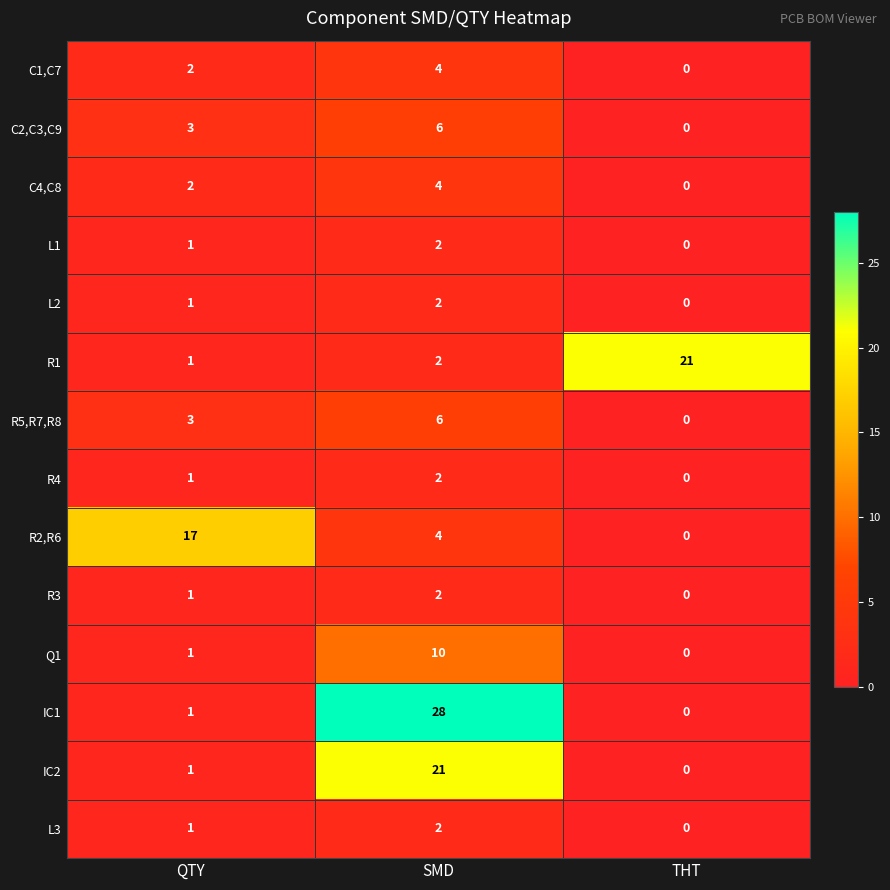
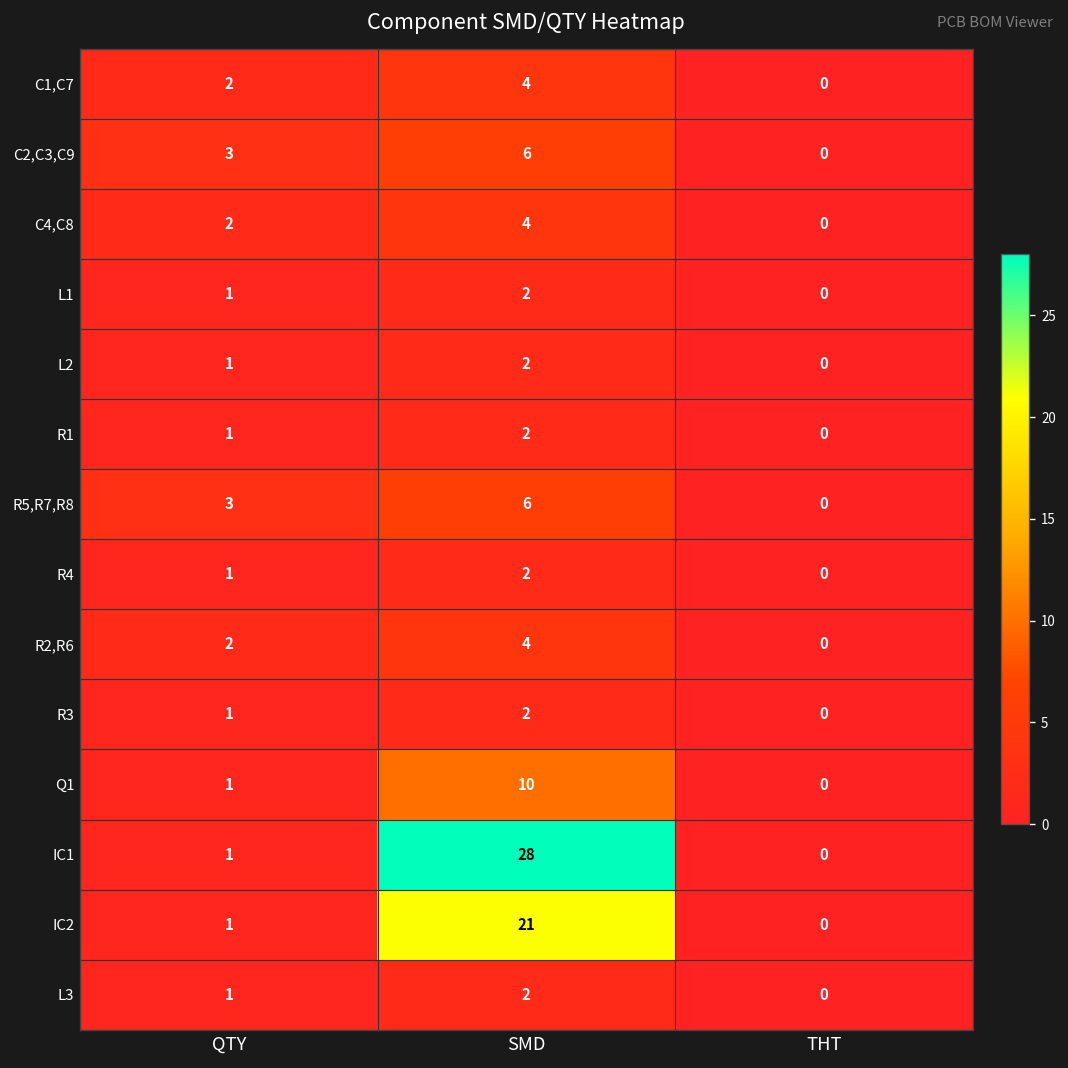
R1, THT: 21 -> 0
R2,R6, QTY: 17 -> 2
